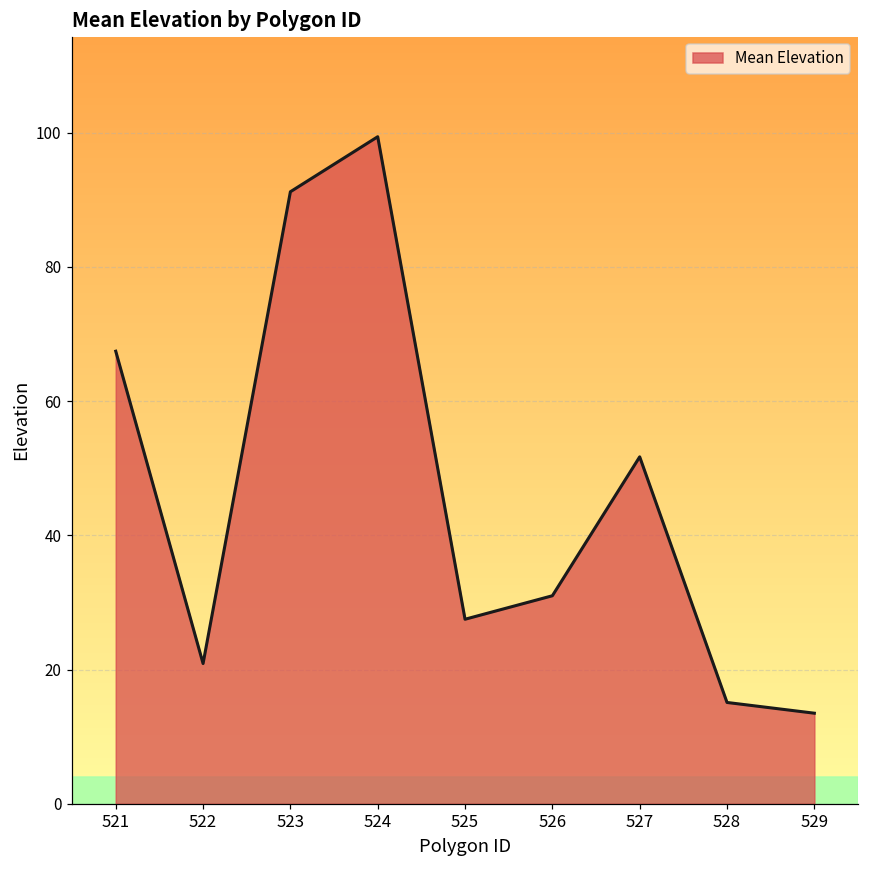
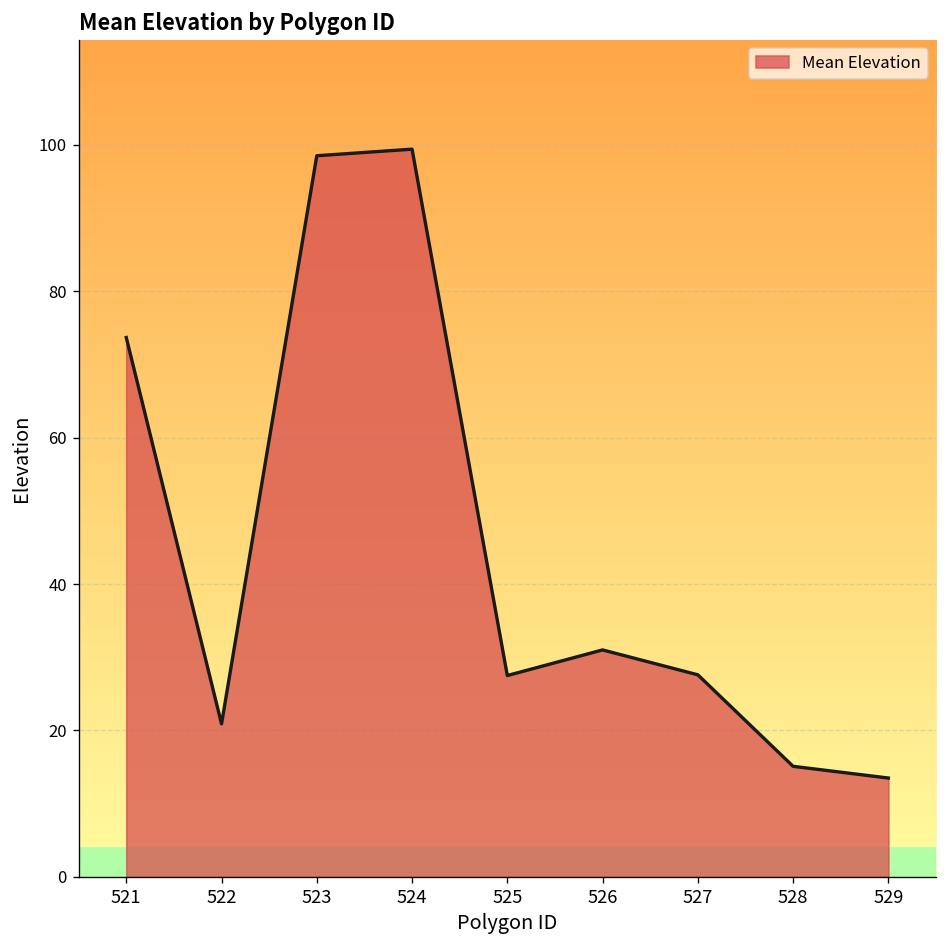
521: 67 -> 74
523: 91 -> 99
527: 52 -> 28
